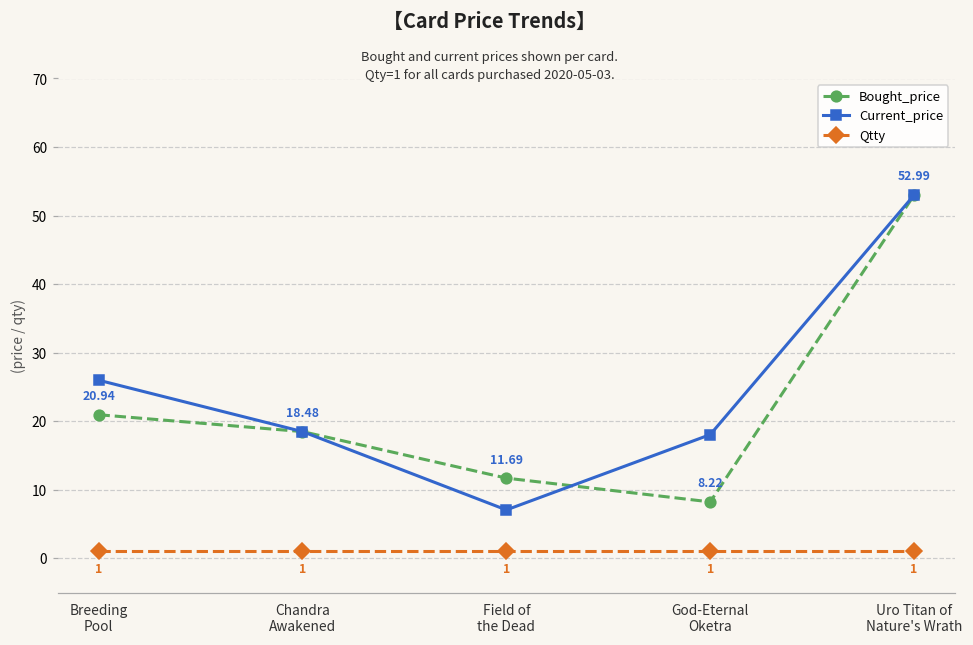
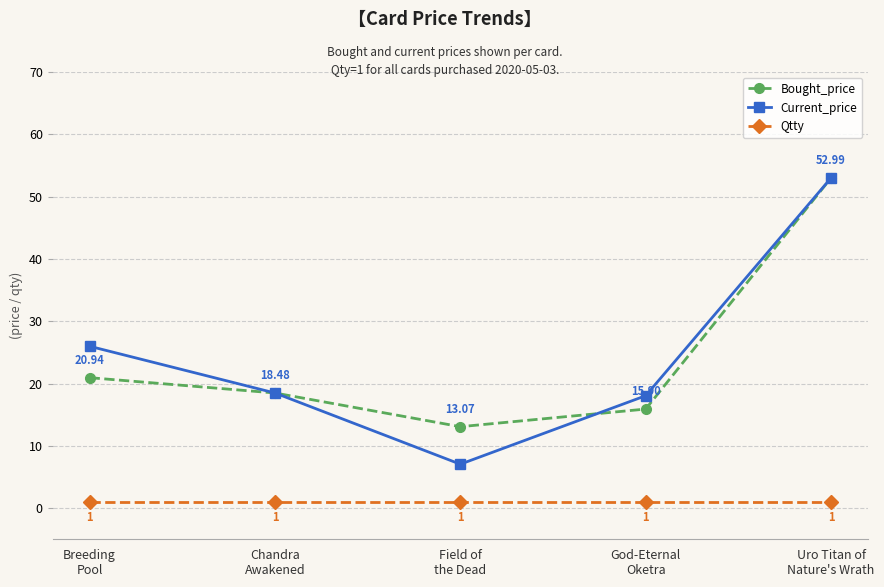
Bought_price, Field of the Dead: 11.69 -> 13.07
Bought_price, God-Eternal Oketra: 8.22 -> 15.90
